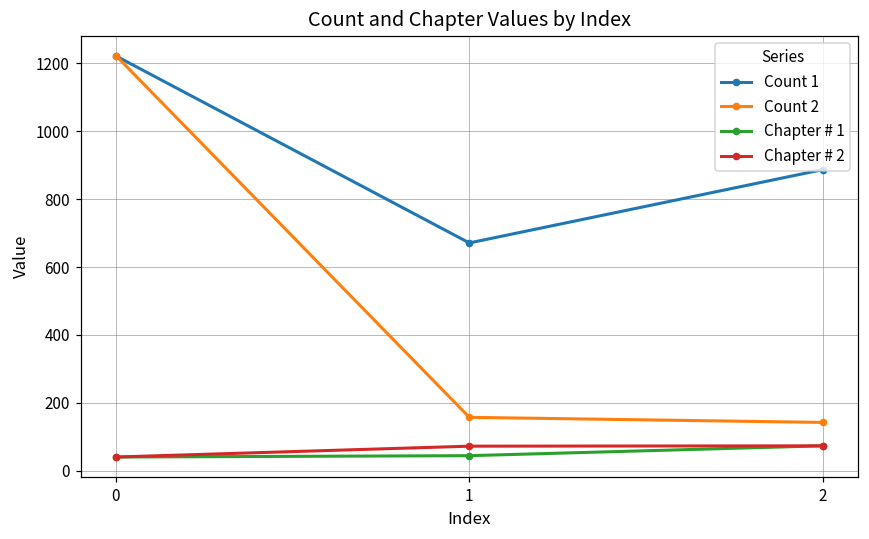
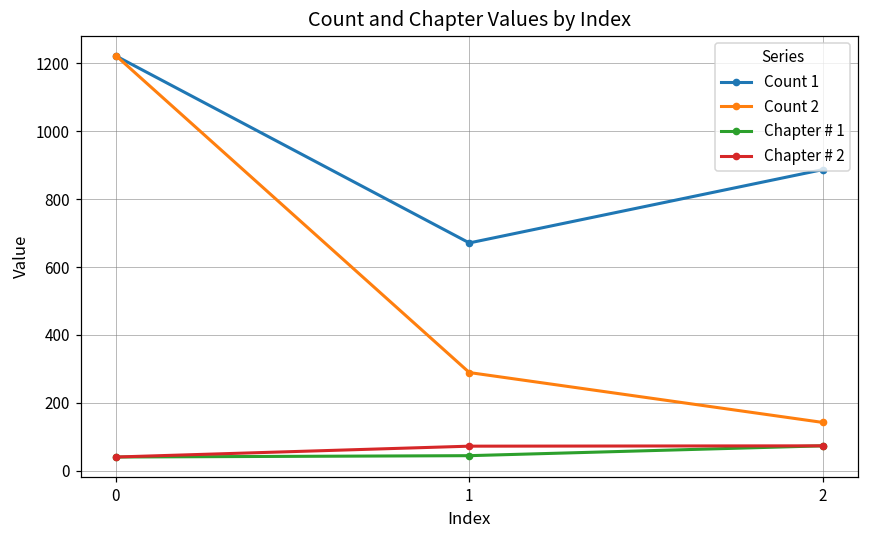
Count 2, 1: 160 -> 290
